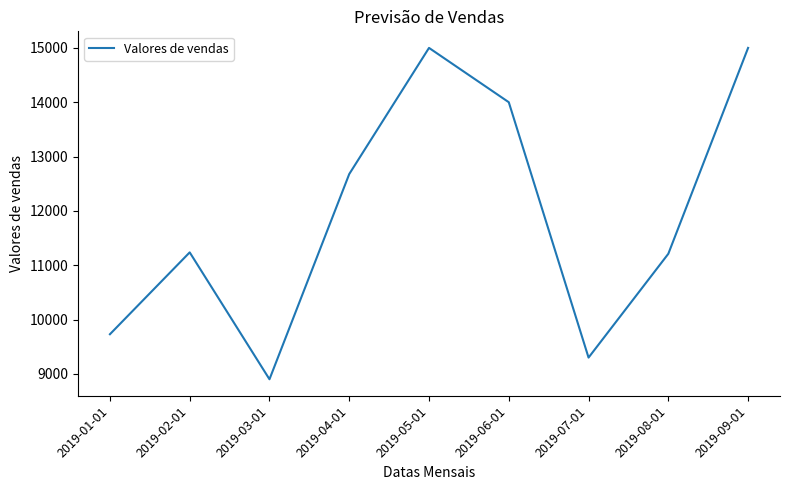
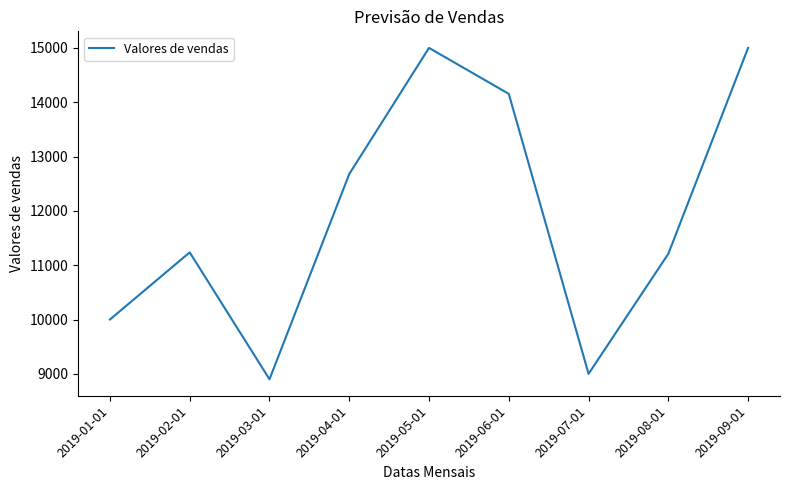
2019-01-01: 9700 -> 10000
2019-06-01: 14000 -> 14200
2019-07-01: 9300 -> 9000
